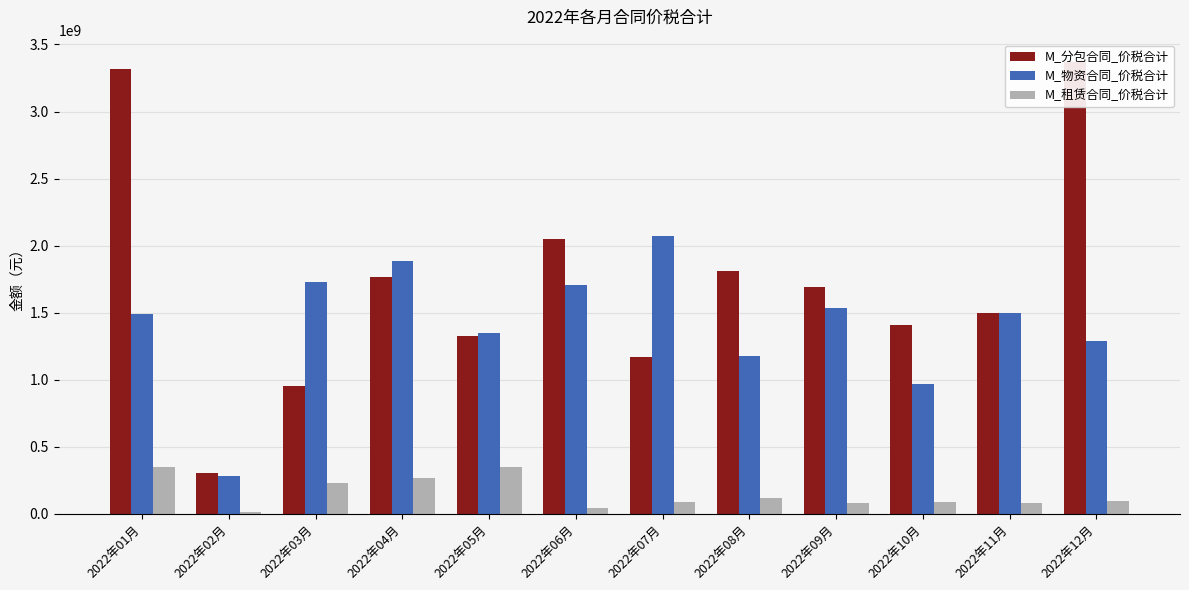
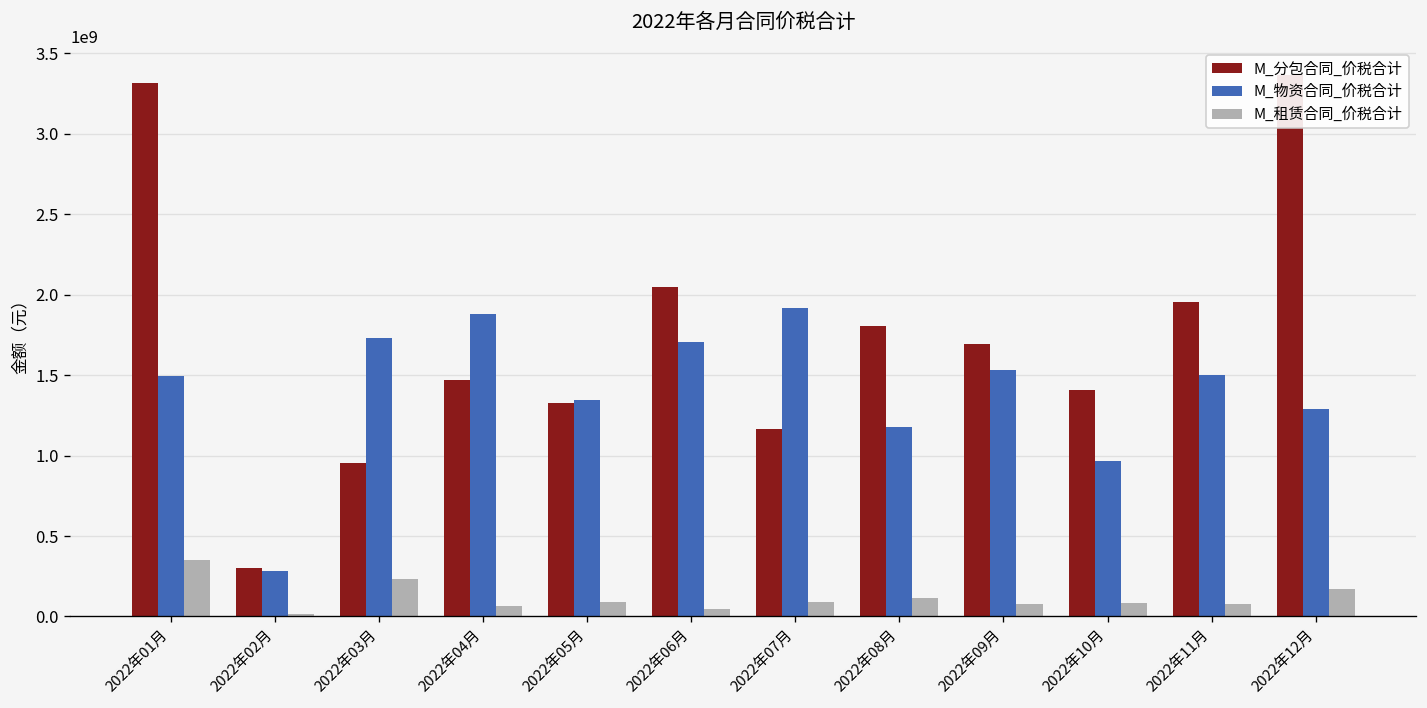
M_分包合同_价税合计, 2022年04月: 1760000000 -> 1470000000
M_租赁合同_价税合计, 2022年04月: 270000000 -> 60000000
M_租赁合同_价税合计, 2022年05月: 350000000 -> 90000000
M_物资合同_价税合计, 2022年07月: 2080000000 -> 1910000000
M_分包合同_价税合计, 2022年11月: 1500000000 -> 1950000000
M_租赁合同_价税合计, 2022年12月: 100000000 -> 170000000
